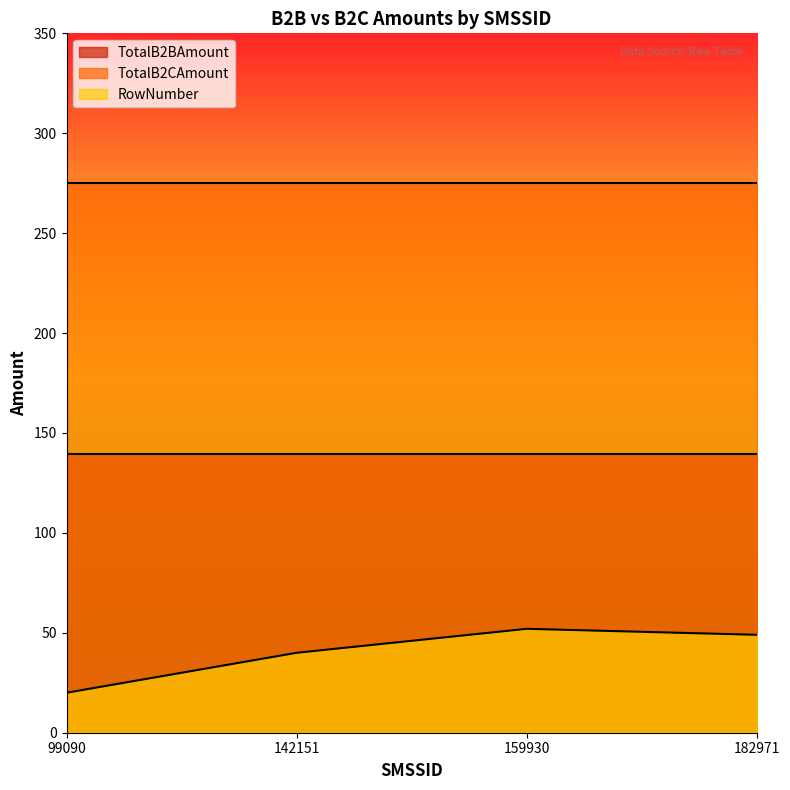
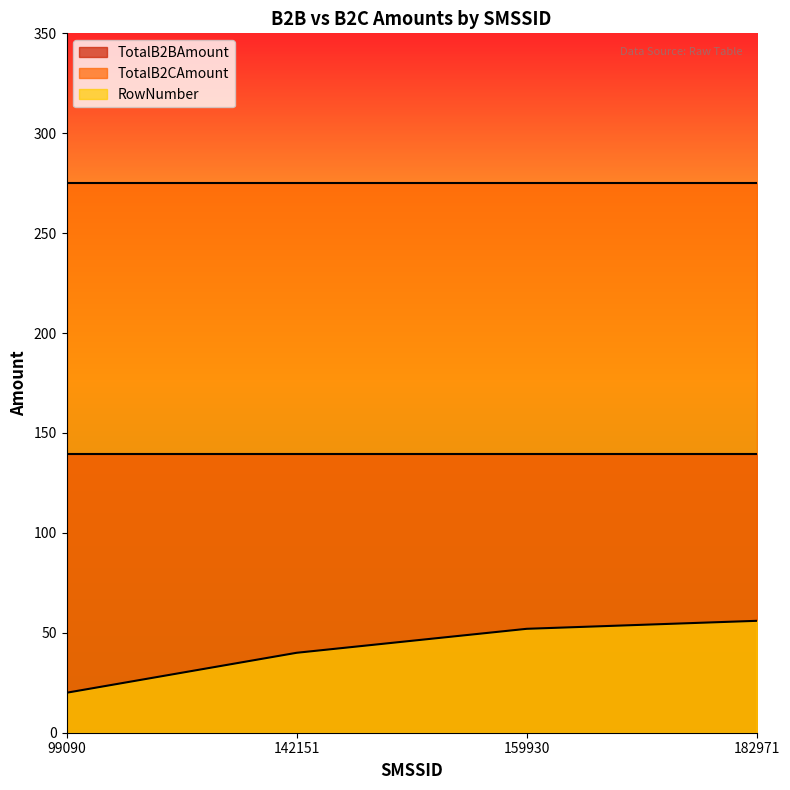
RowNumber, 182971: 49 -> 56
